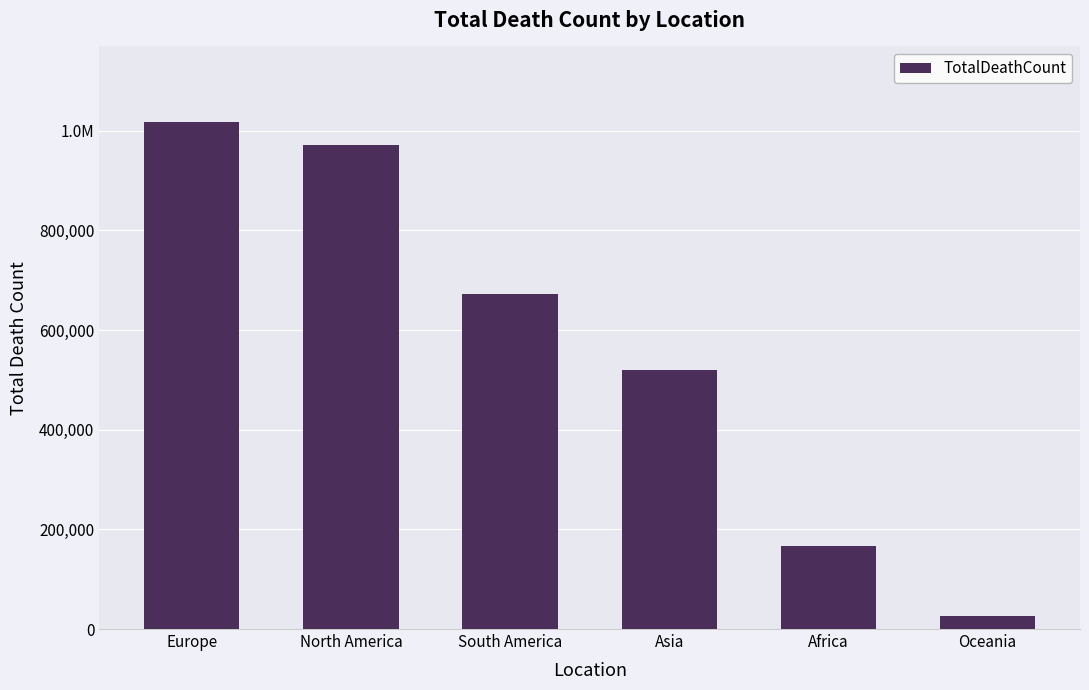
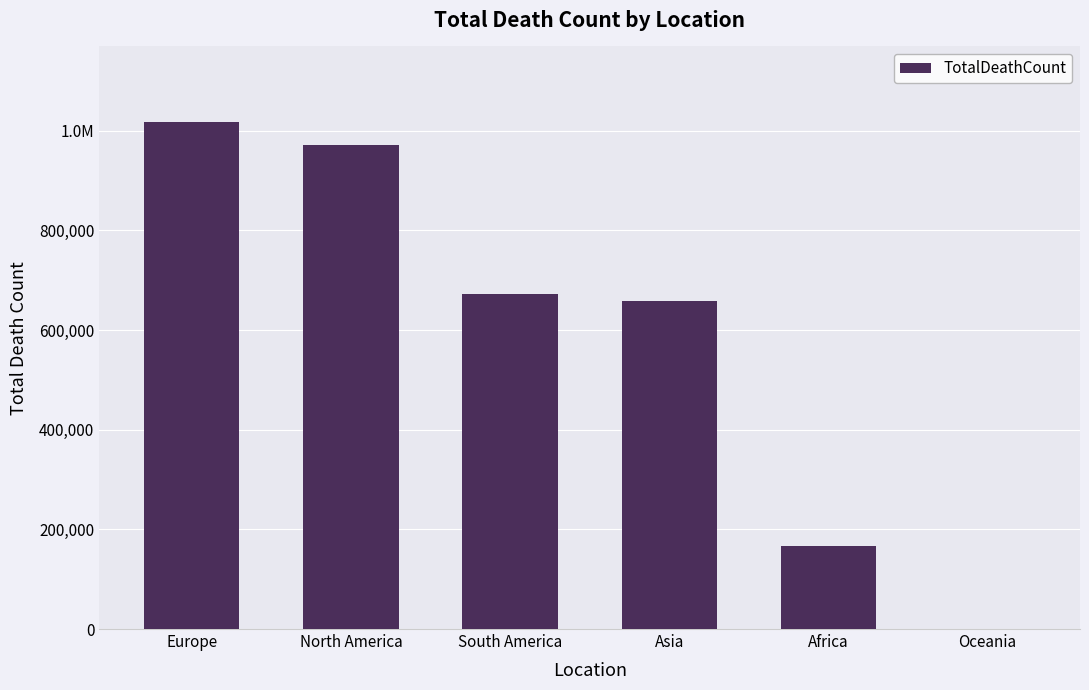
Asia: 520,000 -> 660,000
Oceania: 30,000 -> 0
